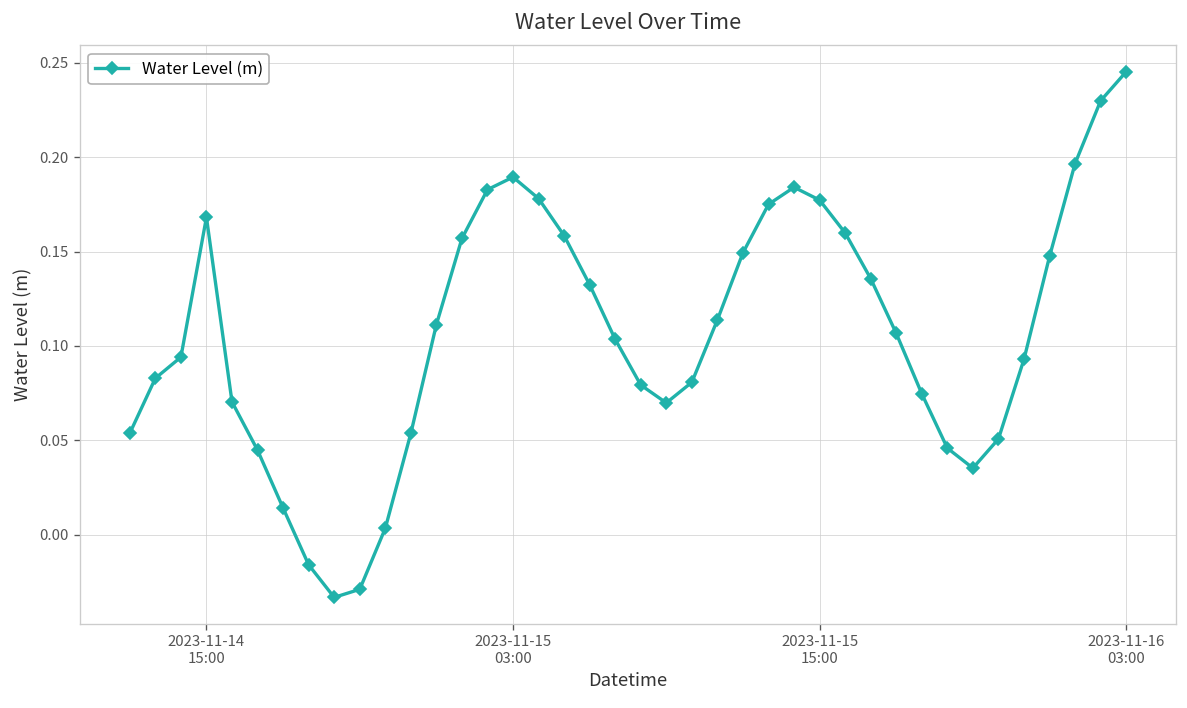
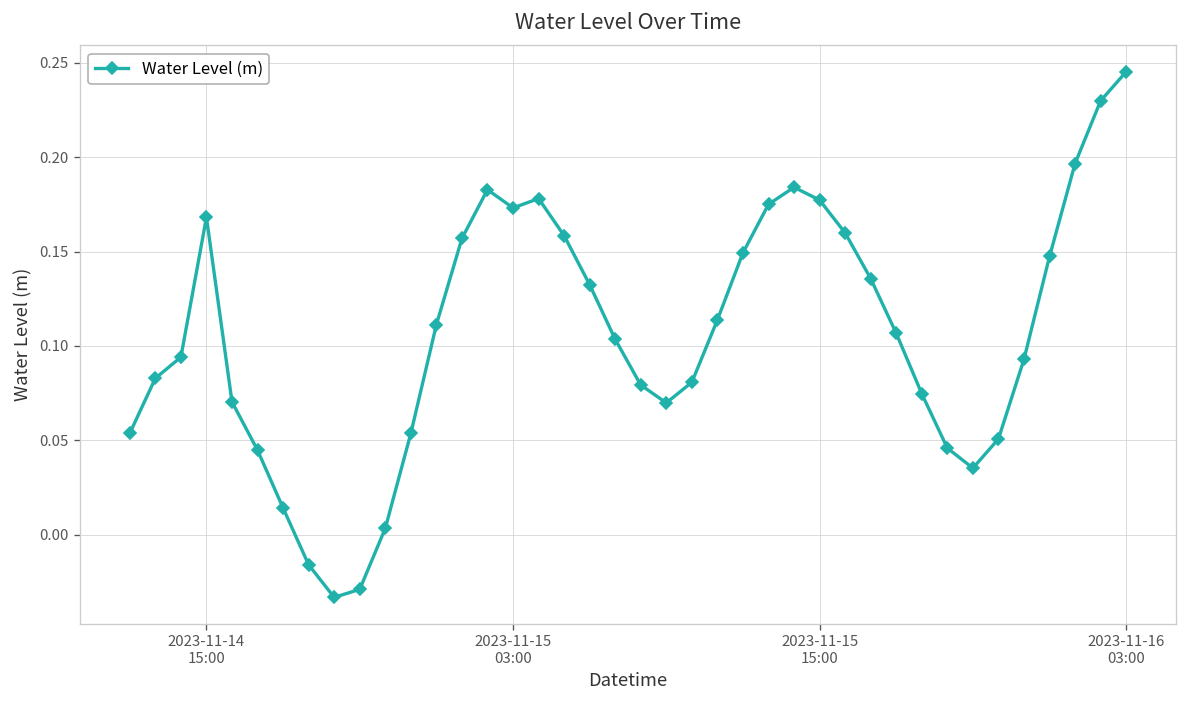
2023-11-15 03:00: 0.189 -> 0.173
